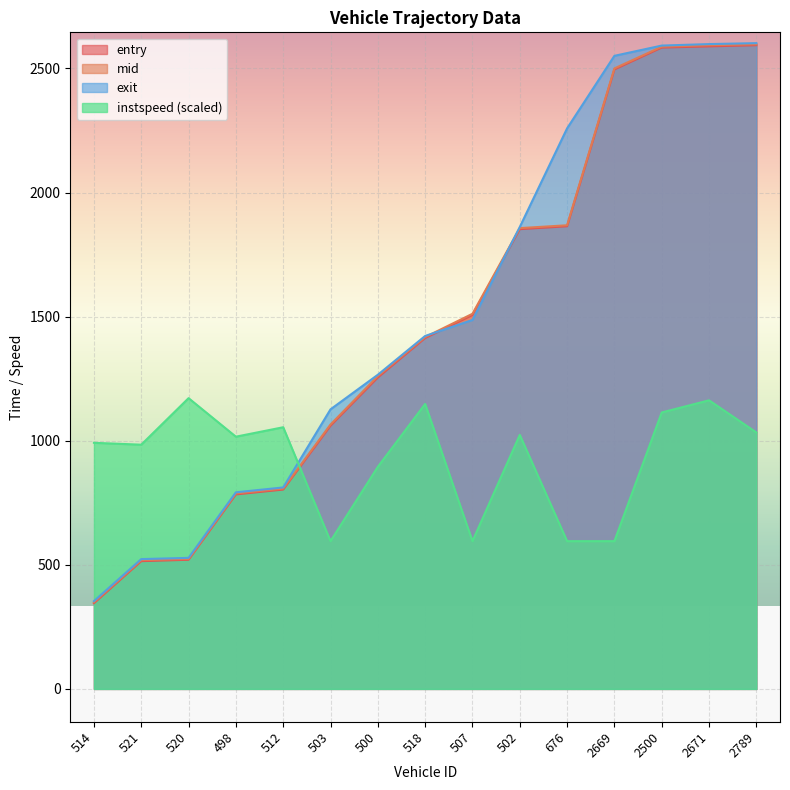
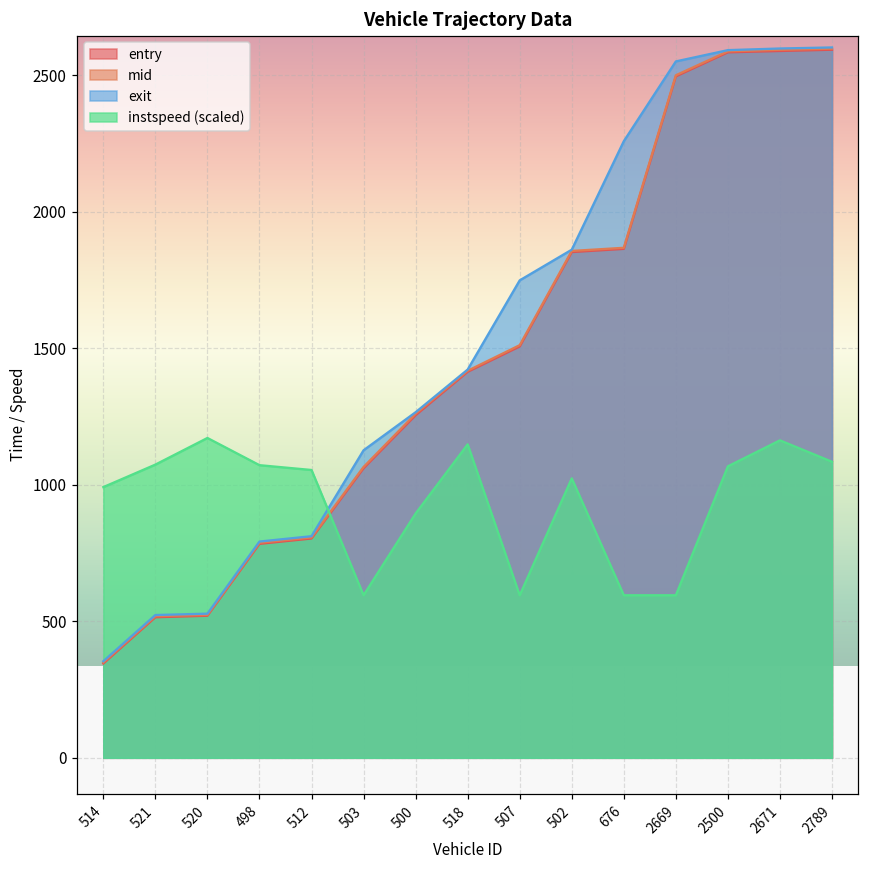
instspeed (scaled), 521: 980 -> 1070
instspeed (scaled), 498: 1020 -> 1070
exit, 507: 1490 -> 1750
instspeed (scaled), 2500: 1110 -> 1070
instspeed (scaled), 2789: 1030 -> 1080
